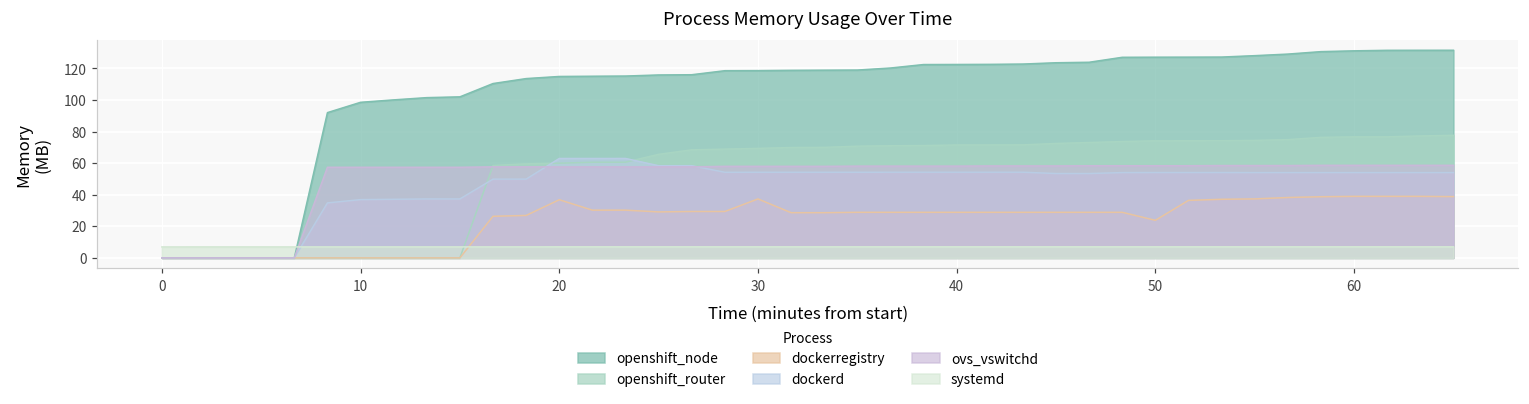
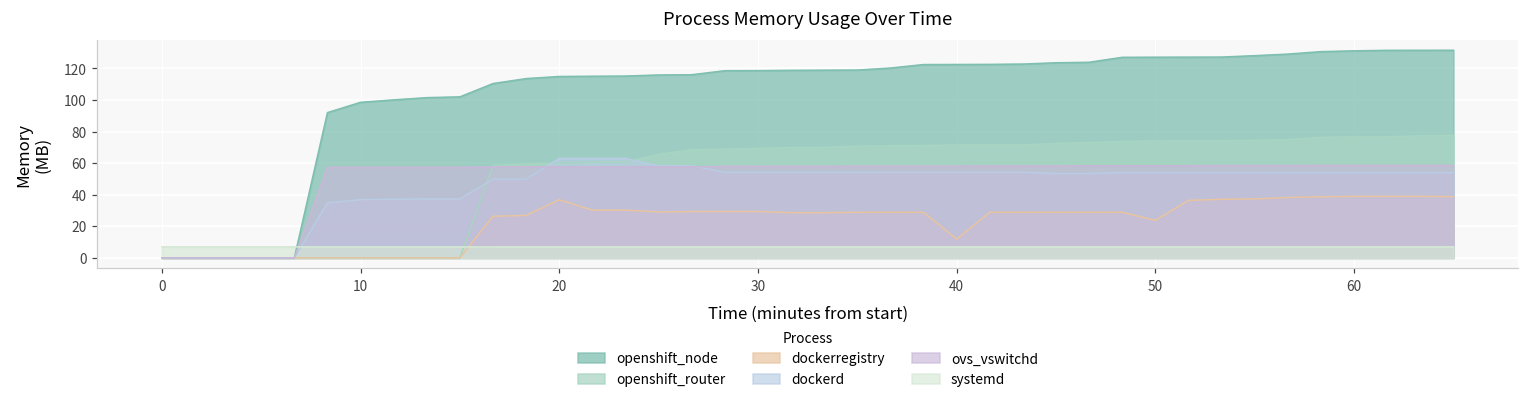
dockerregistry, 30: 37 -> 29
dockerregistry, 40: 29 -> 12
